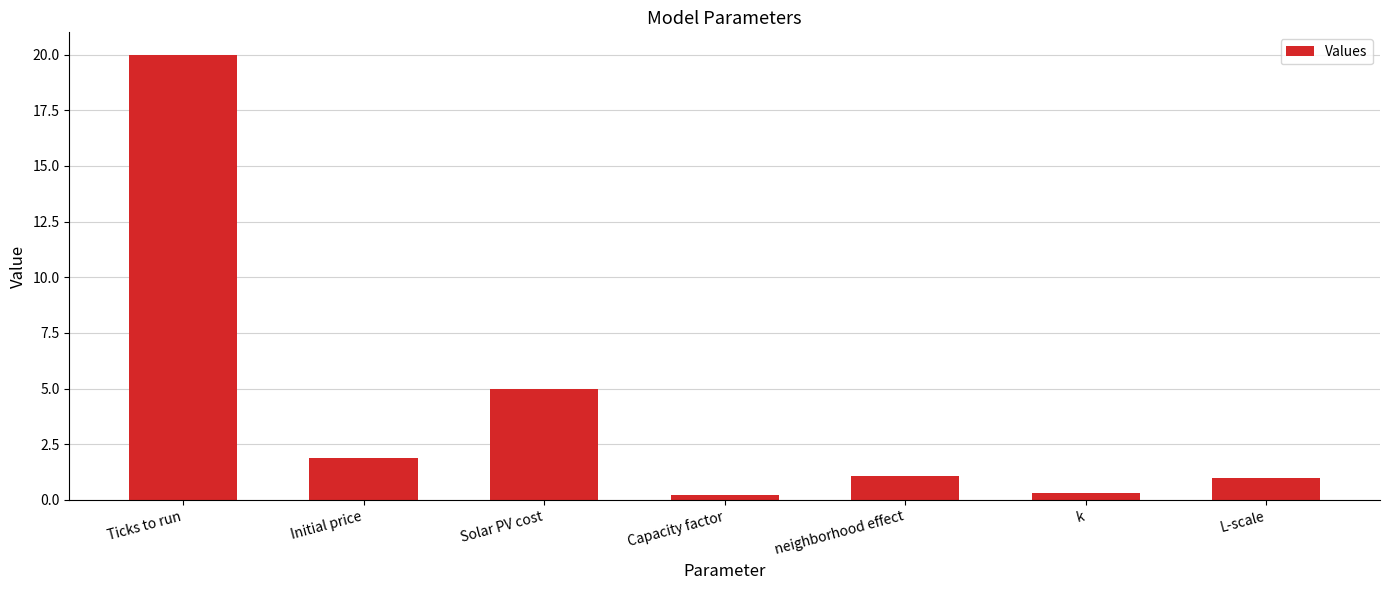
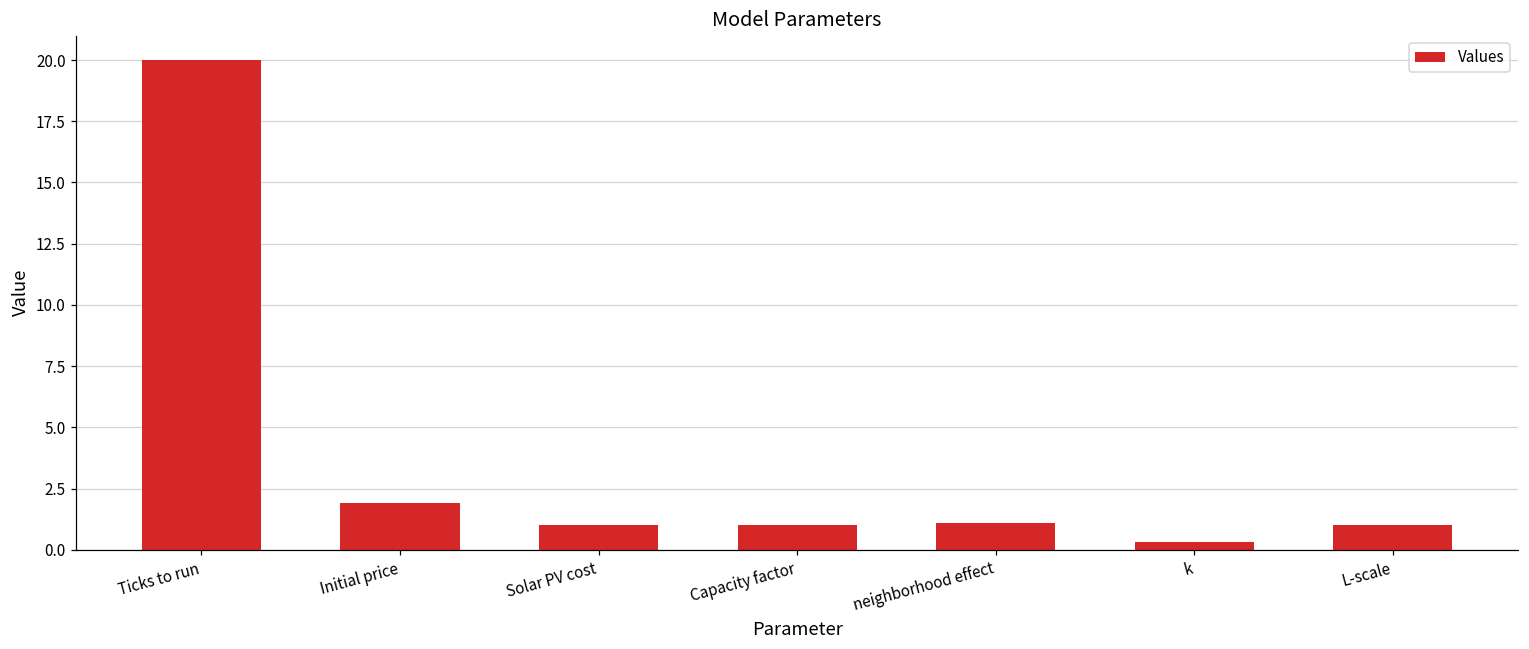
Solar PV cost: 5 -> 1
Capacity factor: 0.2 -> 1.0
